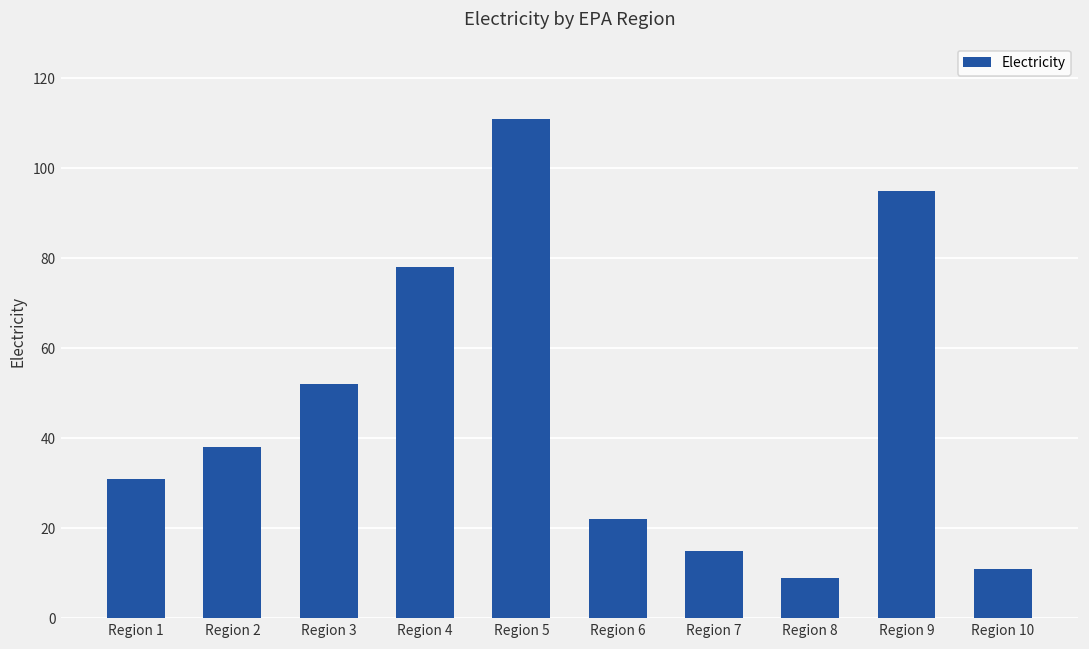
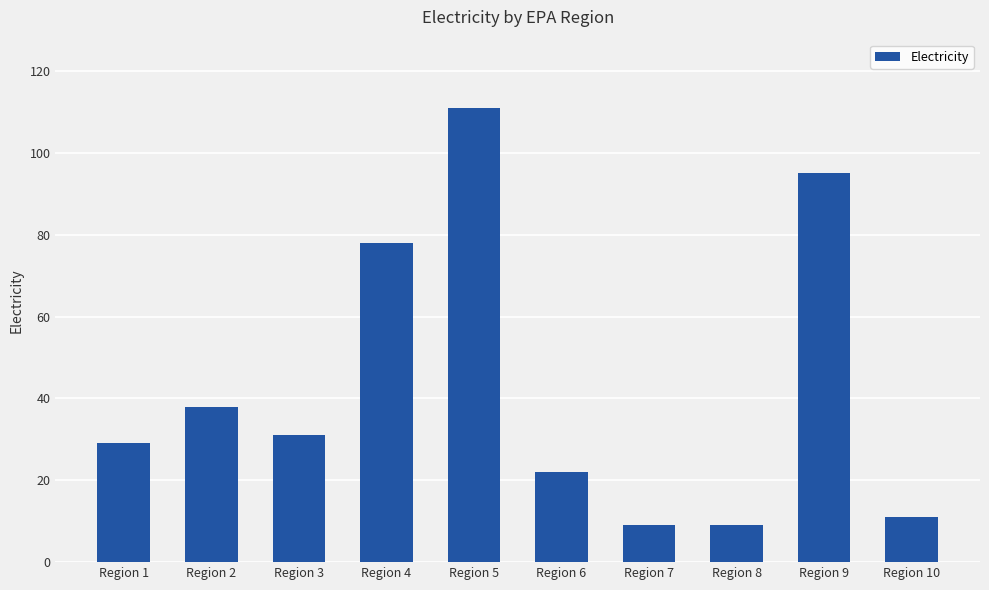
Region 1: 31 -> 29
Region 3: 52 -> 31
Region 7: 15 -> 9
